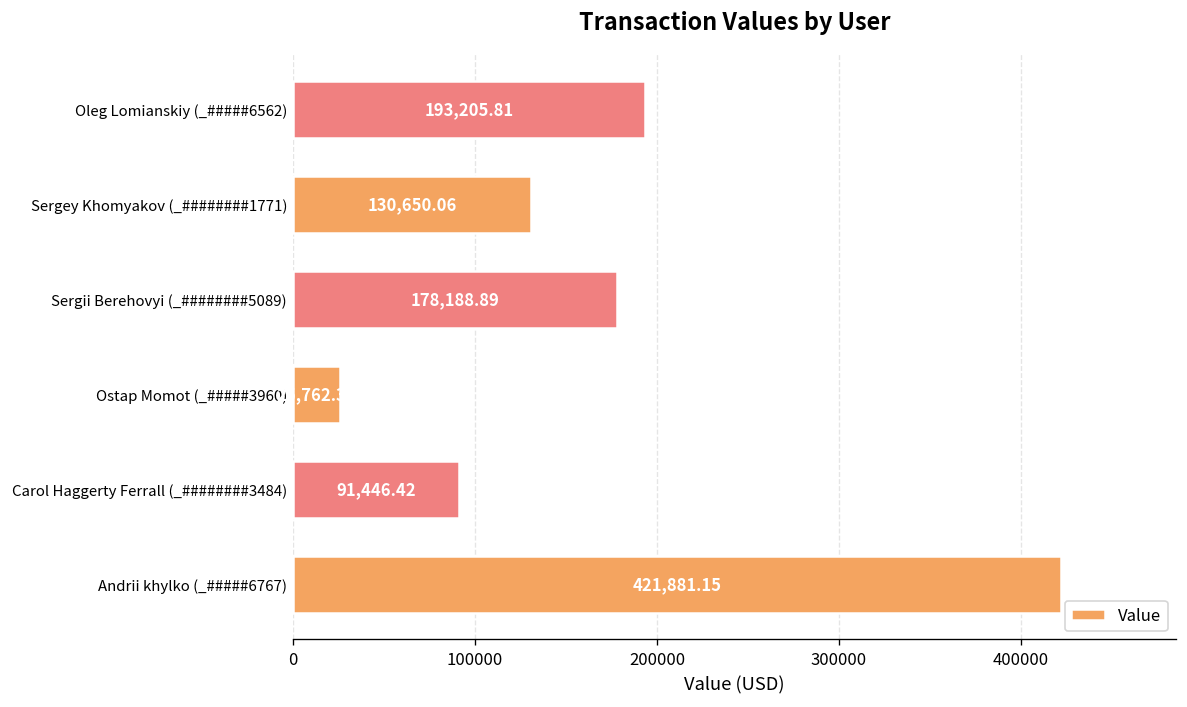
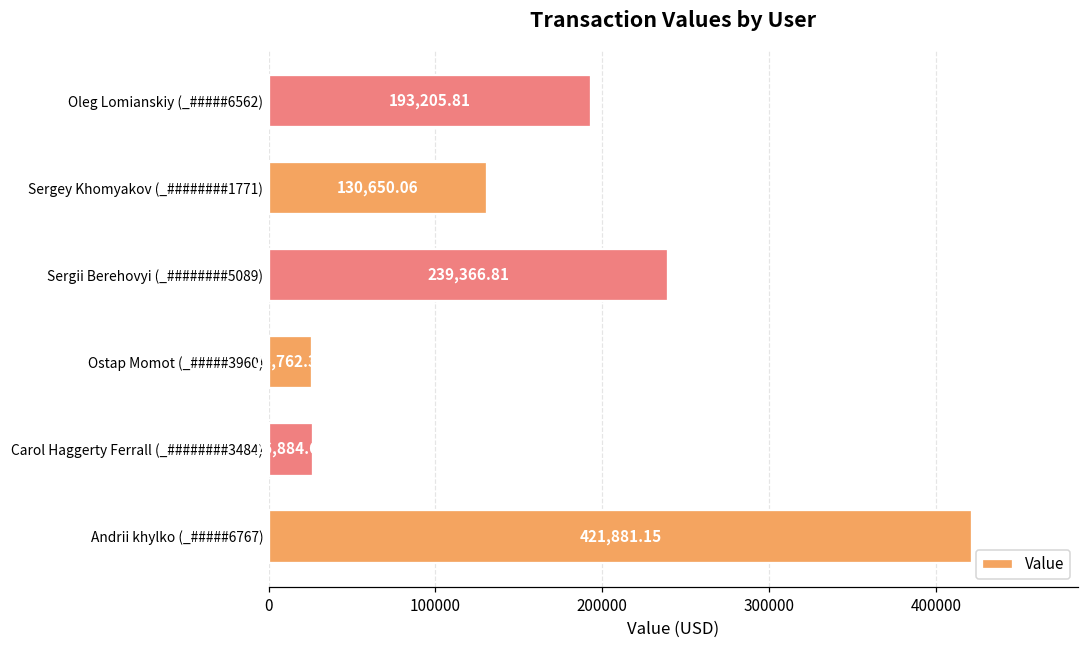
Sergii Berehovyi (_########5089): 178,188.89 -> 239,366.81
Carol Haggerty Ferrall (_########3484): 91,446.42 -> 26,884.68
